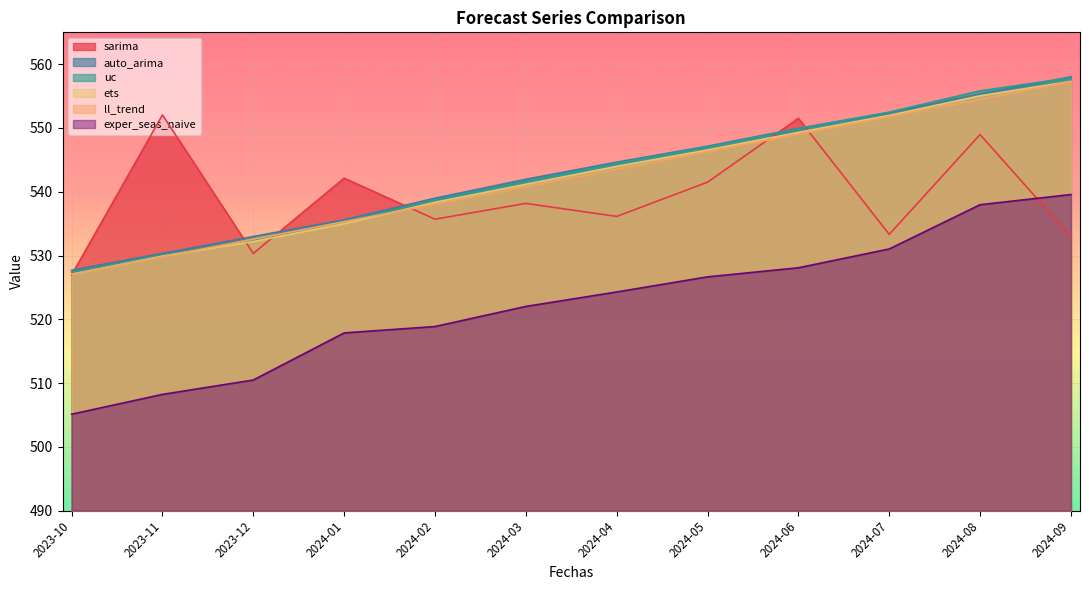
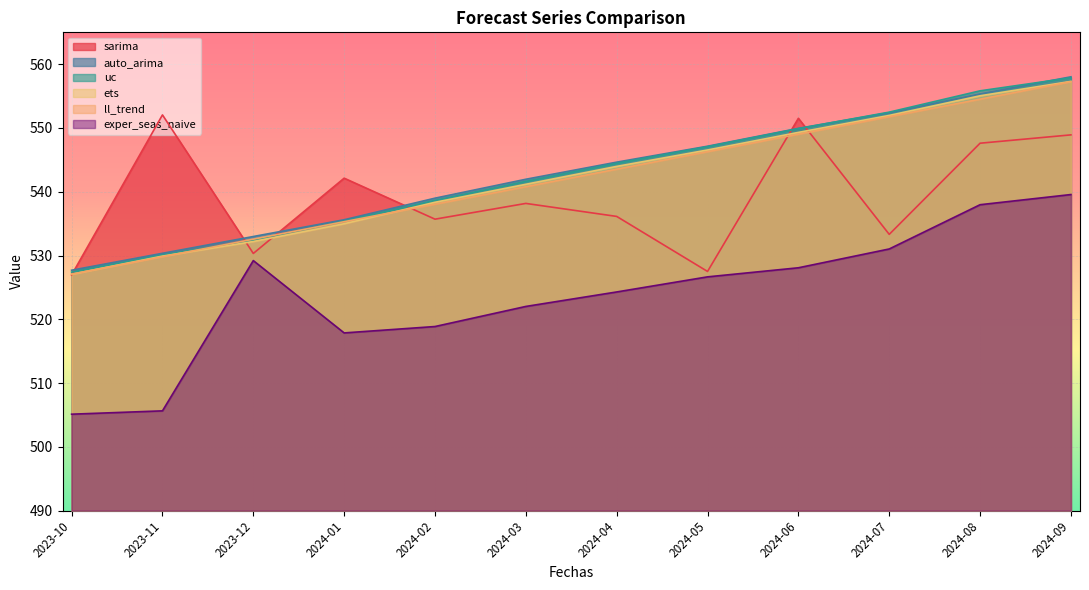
exper_seas_naive, 2023-11: 508 -> 506
exper_seas_naive, 2023-12: 510 -> 529
sarima, 2024-05: 542 -> 528
sarima, 2024-08: 549 -> 548
sarima, 2024-09: 533 -> 549
